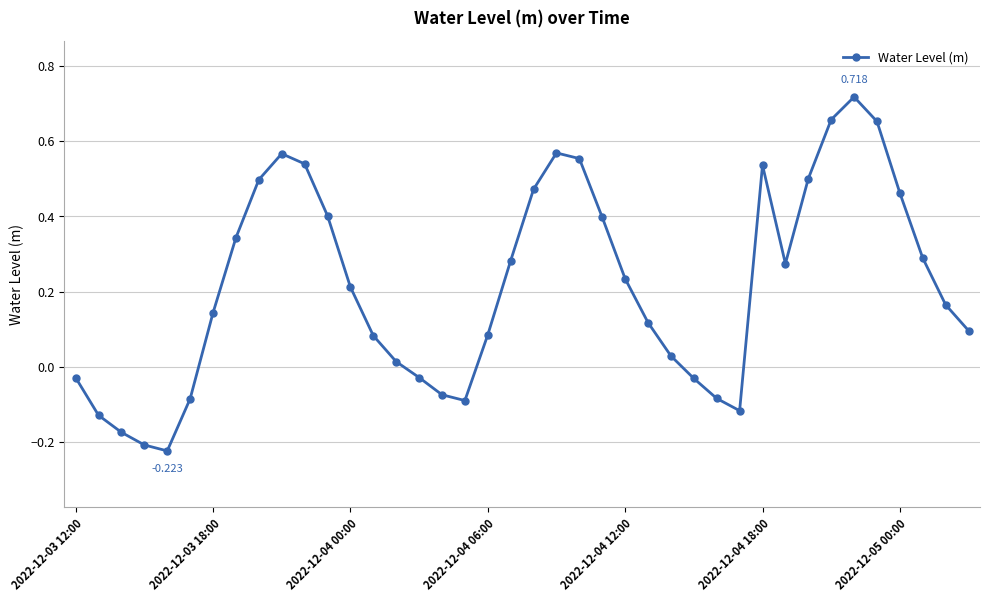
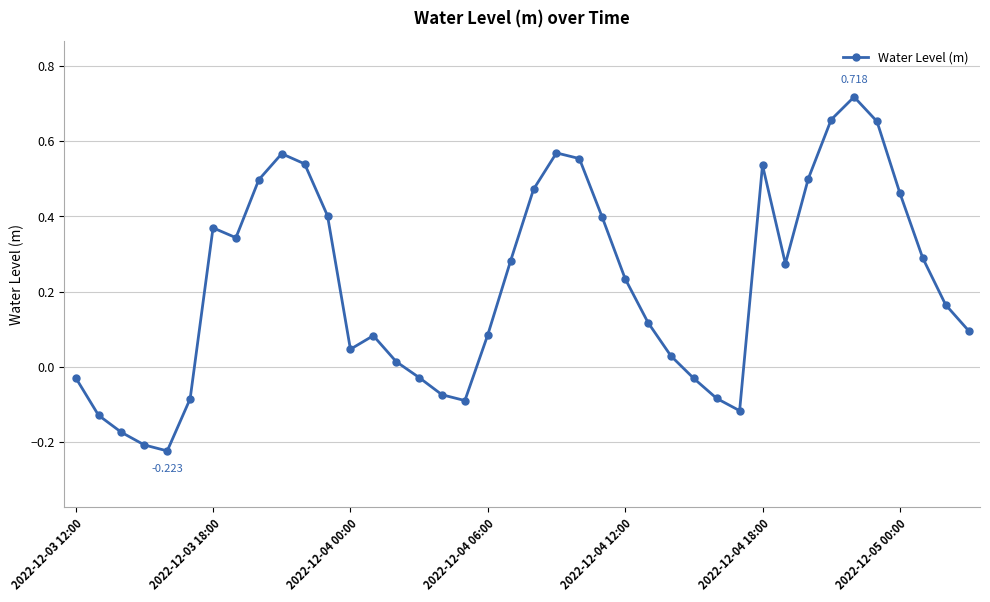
2022-12-03 18:00: 0.14 -> 0.37
2022-12-04 00:00: 0.21 -> 0.05
